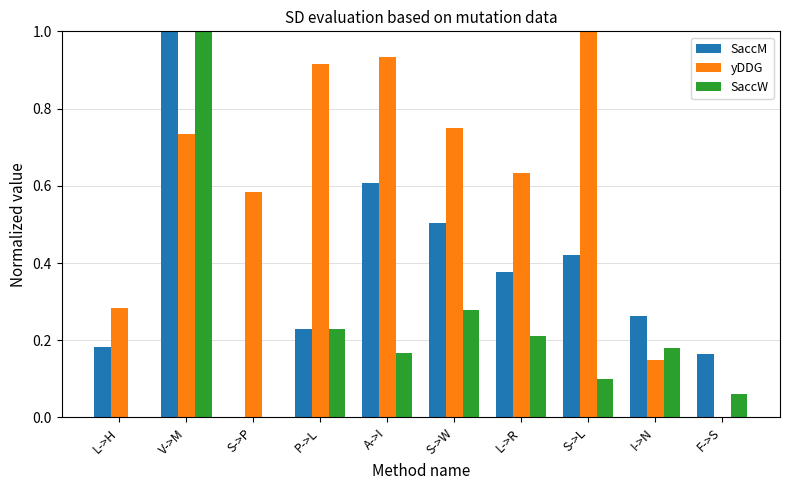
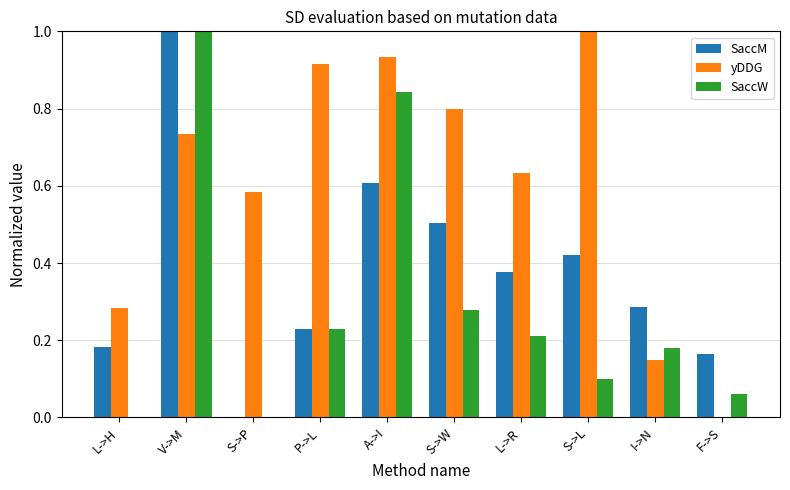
SaccW, A->I: 0.17 -> 0.84
yDDG, S->W: 0.75 -> 0.80
SaccM, I->N: 0.26 -> 0.29
